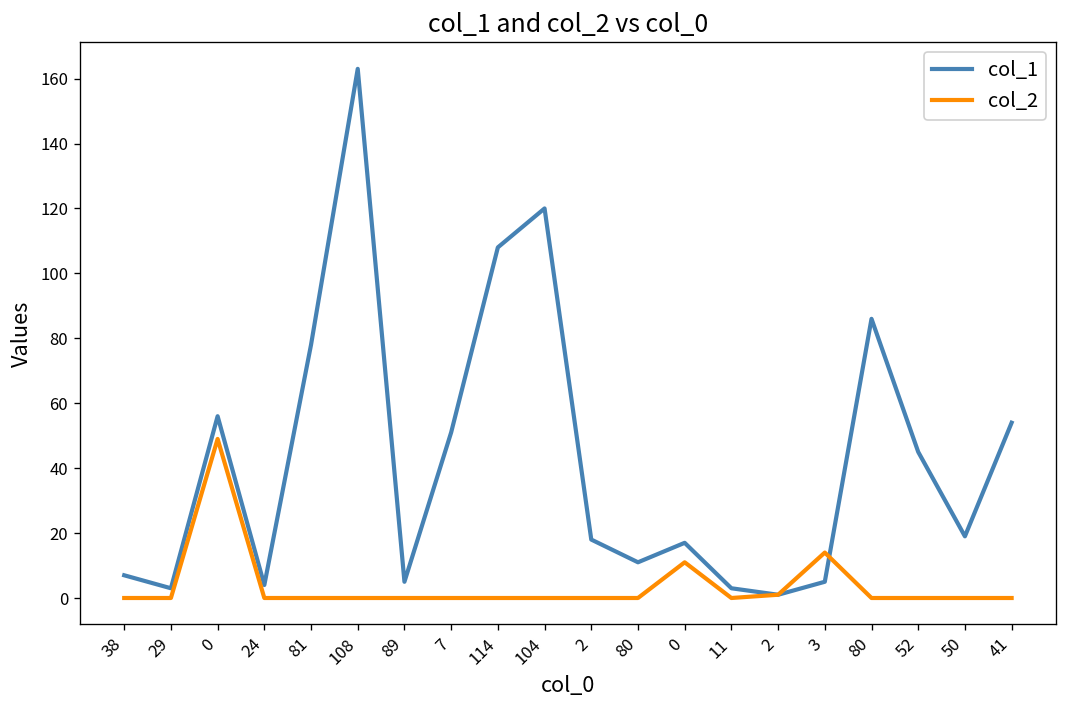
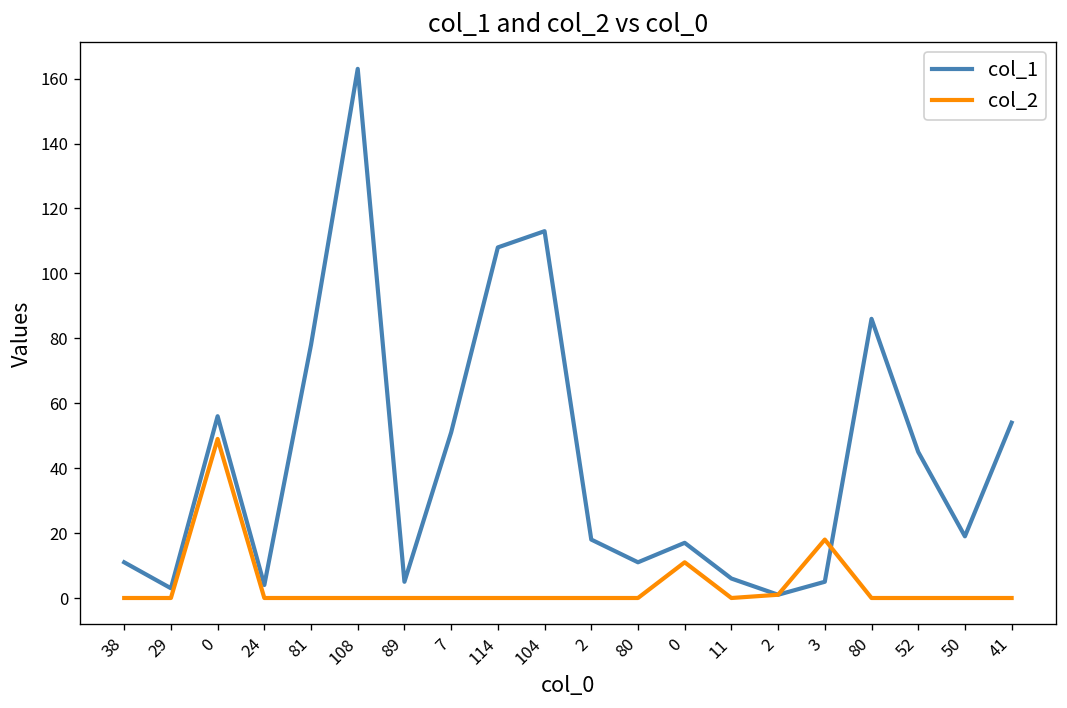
col_1, 38: 7 -> 11
col_1, 104: 120 -> 113
col_1, 11: 3 -> 6
col_2, 3: 14 -> 18
